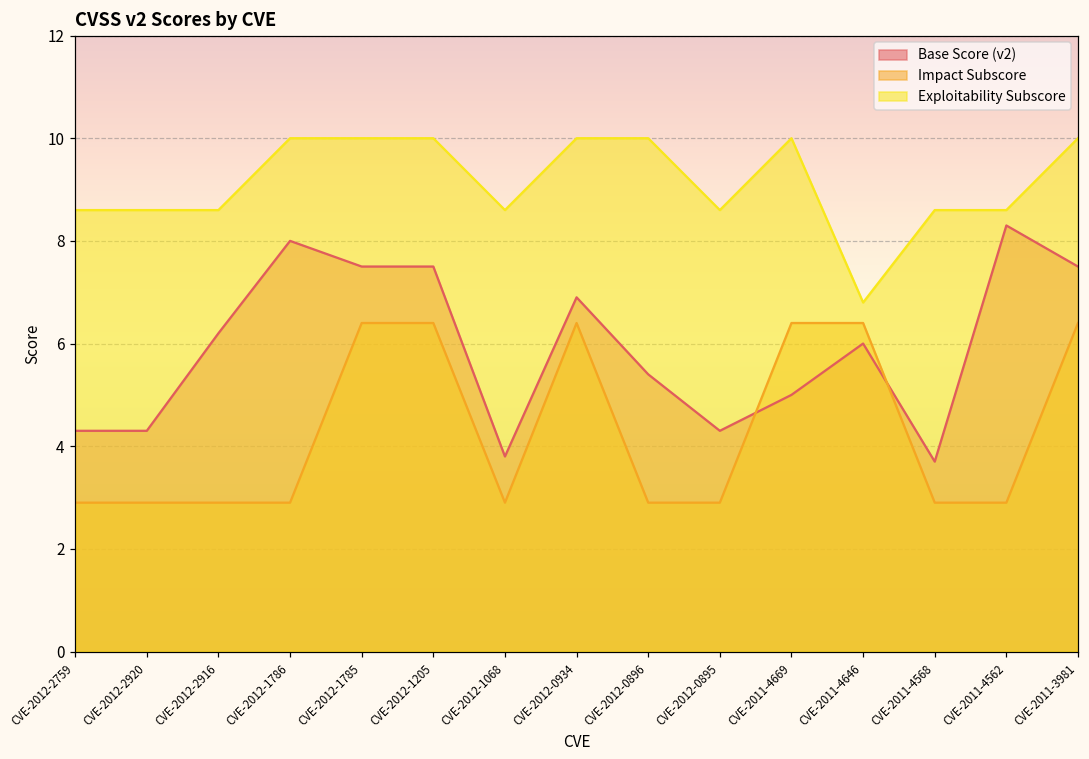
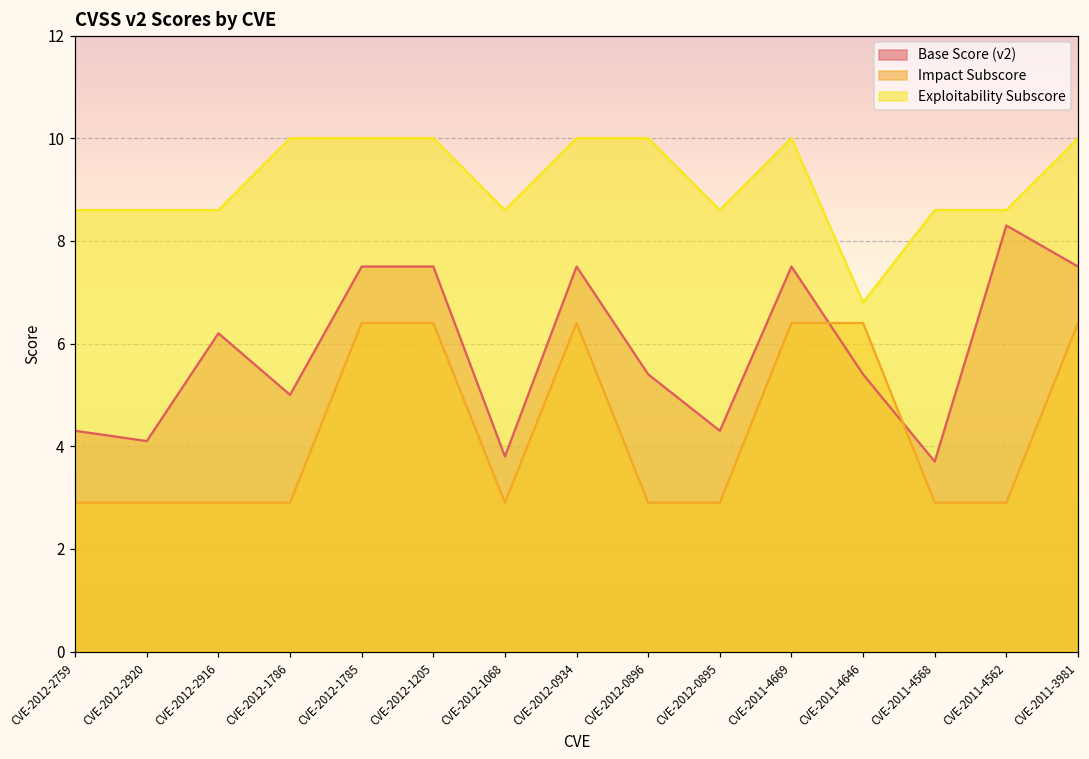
Base Score (v2), CVE-2012-2920: 4.3 -> 4.1
Base Score (v2), CVE-2012-1786: 8 -> 5
Base Score (v2), CVE-2012-0934: 6.9 -> 7.5
Base Score (v2), CVE-2011-4669: 5.0 -> 7.5
Base Score (v2), CVE-2011-4646: 6.0 -> 5.4
